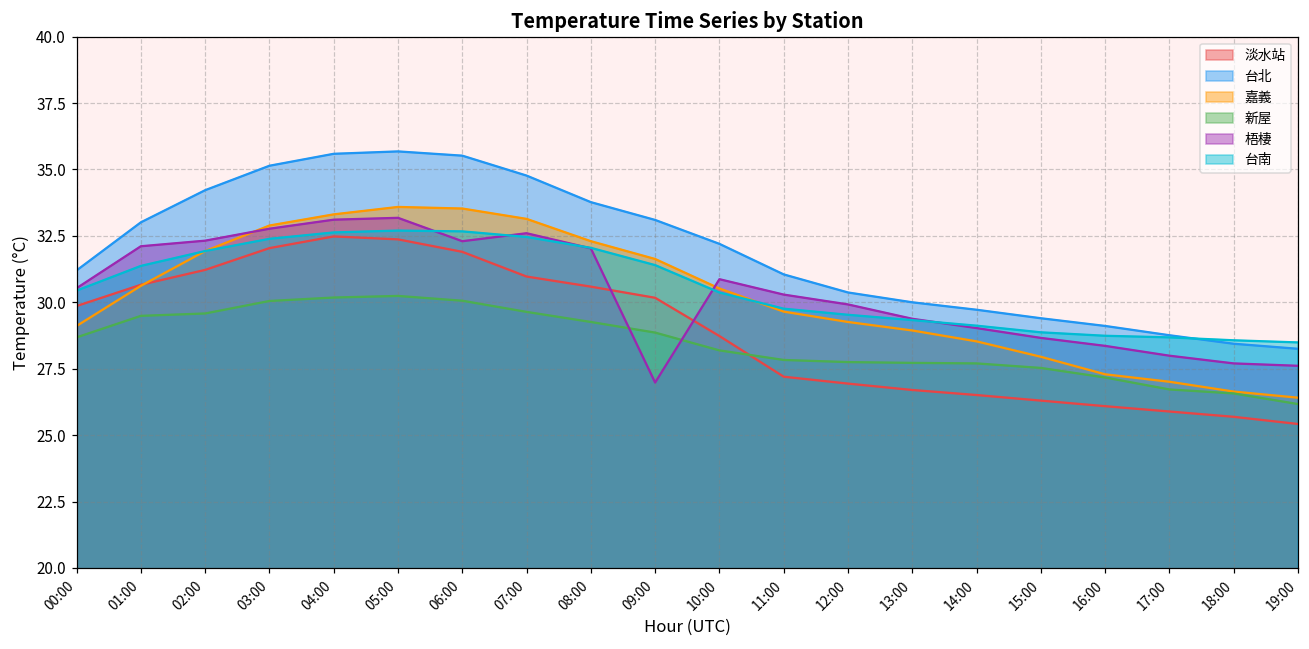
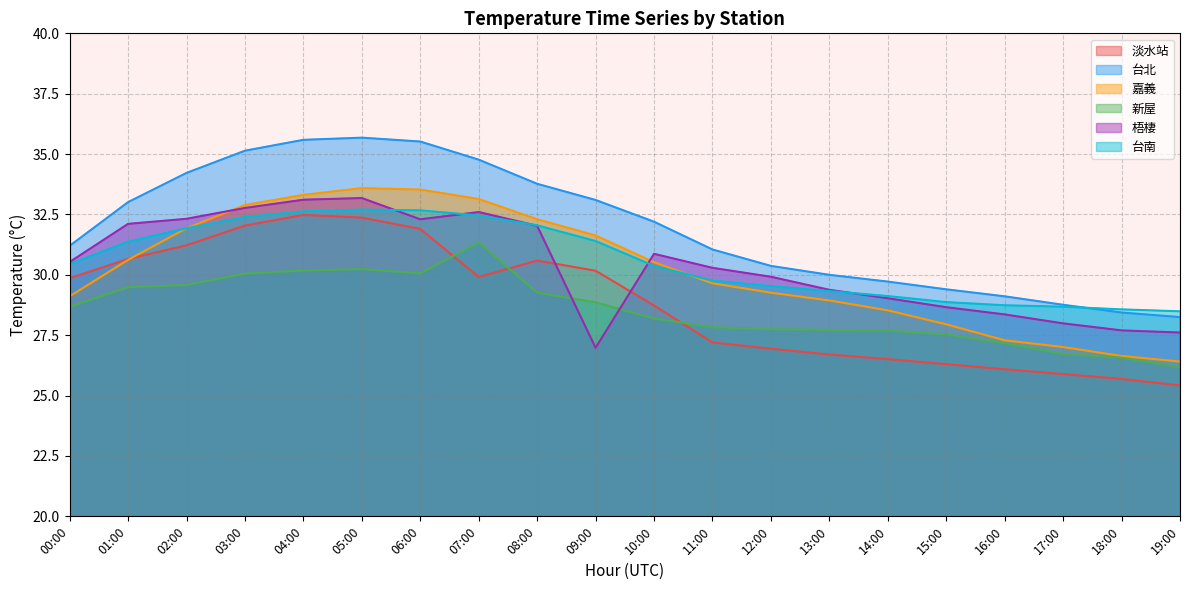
淡水站, 07:00: 31.0 -> 29.9
新屋, 07:00: 29.6 -> 31.3
